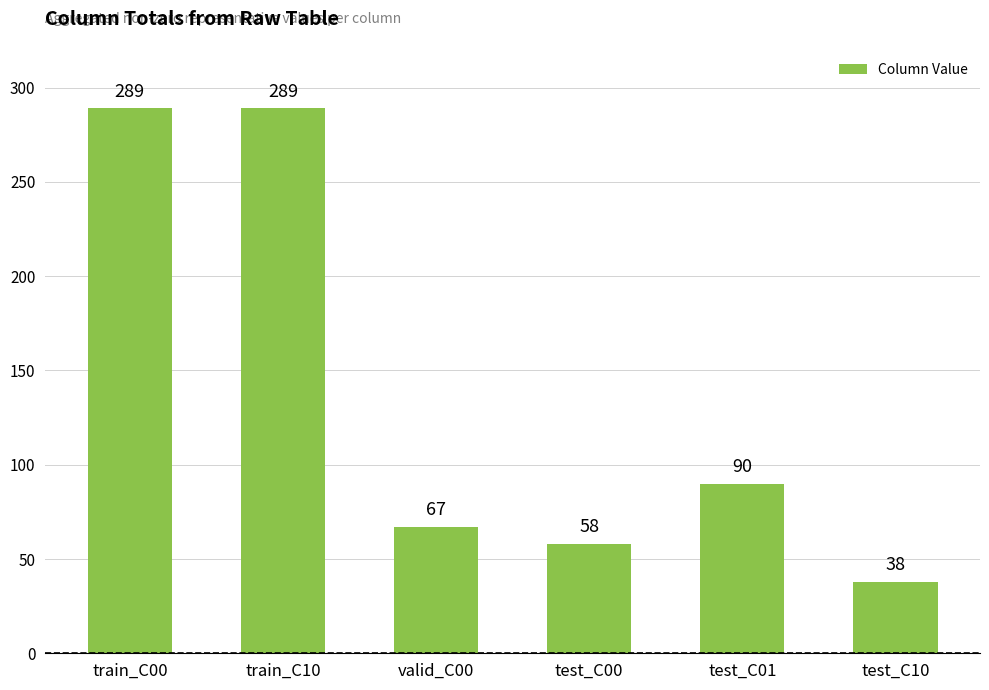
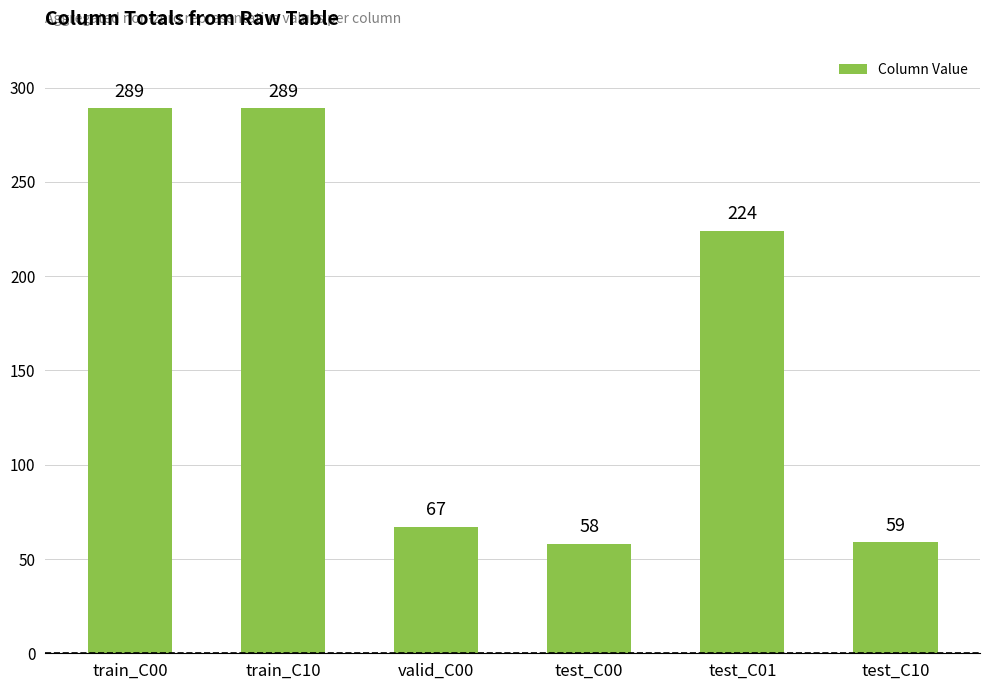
test_C01: 90 -> 224
test_C10: 38 -> 59
